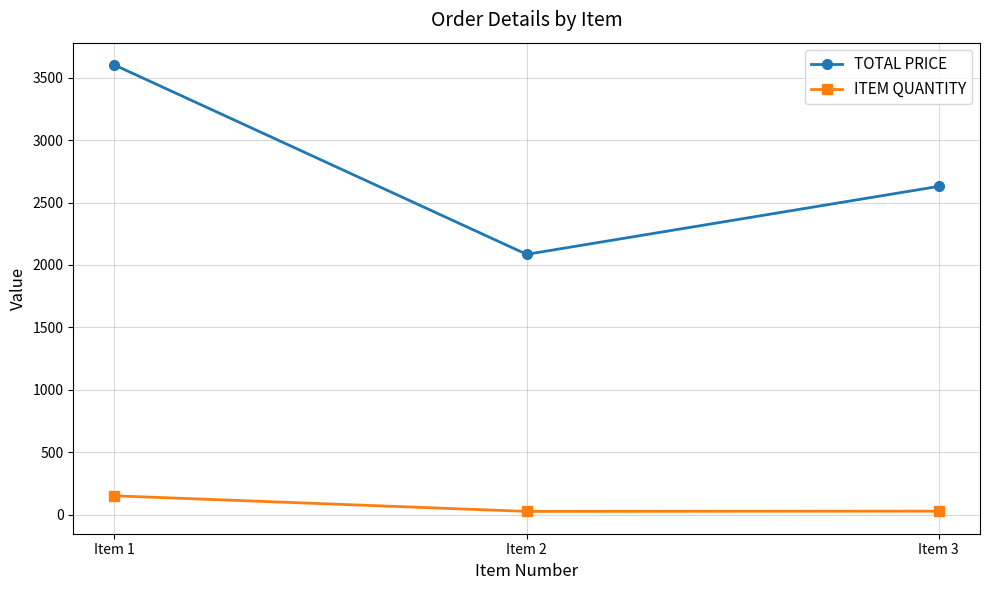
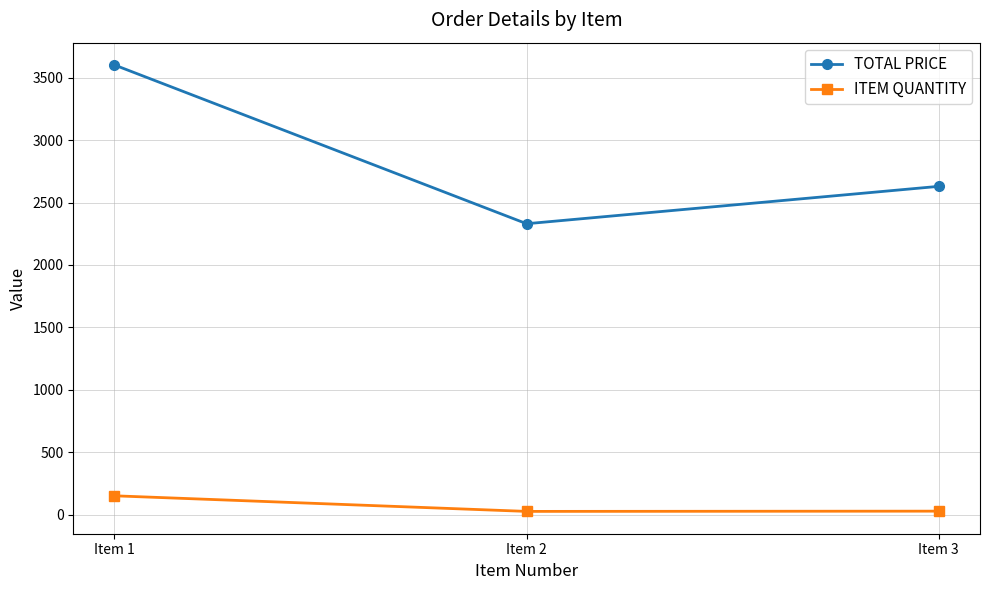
TOTAL PRICE, Item 2: 2080 -> 2330
